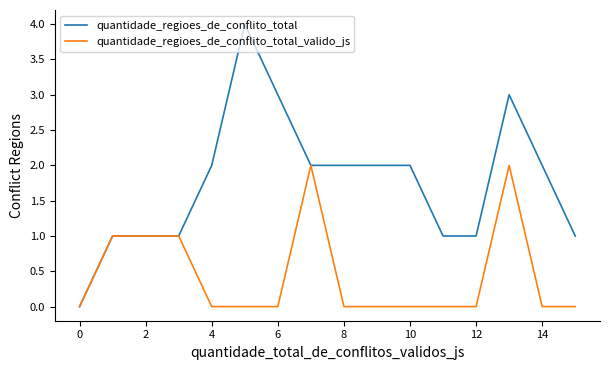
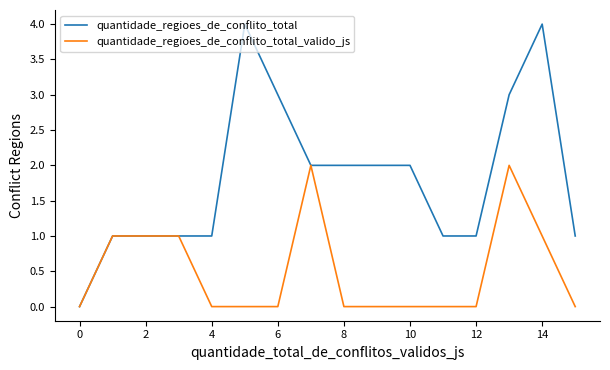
quantidade_regioes_de_conflito_total, 4: 2 -> 1
quantidade_regioes_de_conflito_total, 14: 2 -> 4
quantidade_regioes_de_conflito_total_valido_js, 14: 0 -> 1
